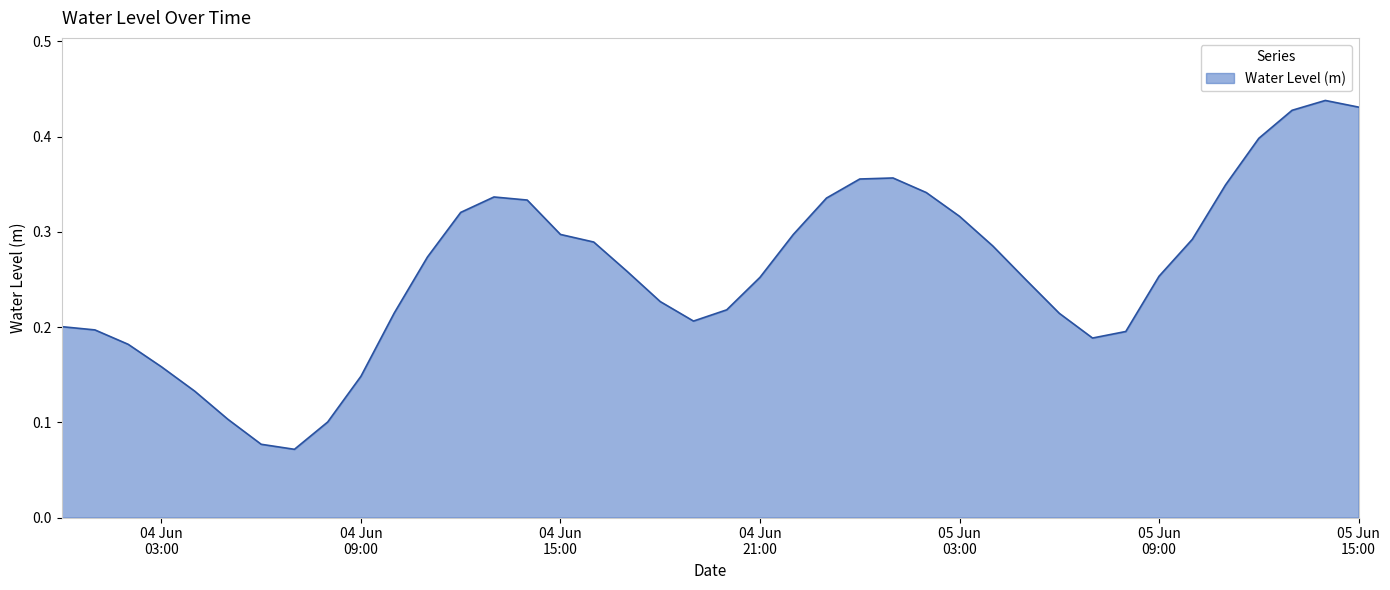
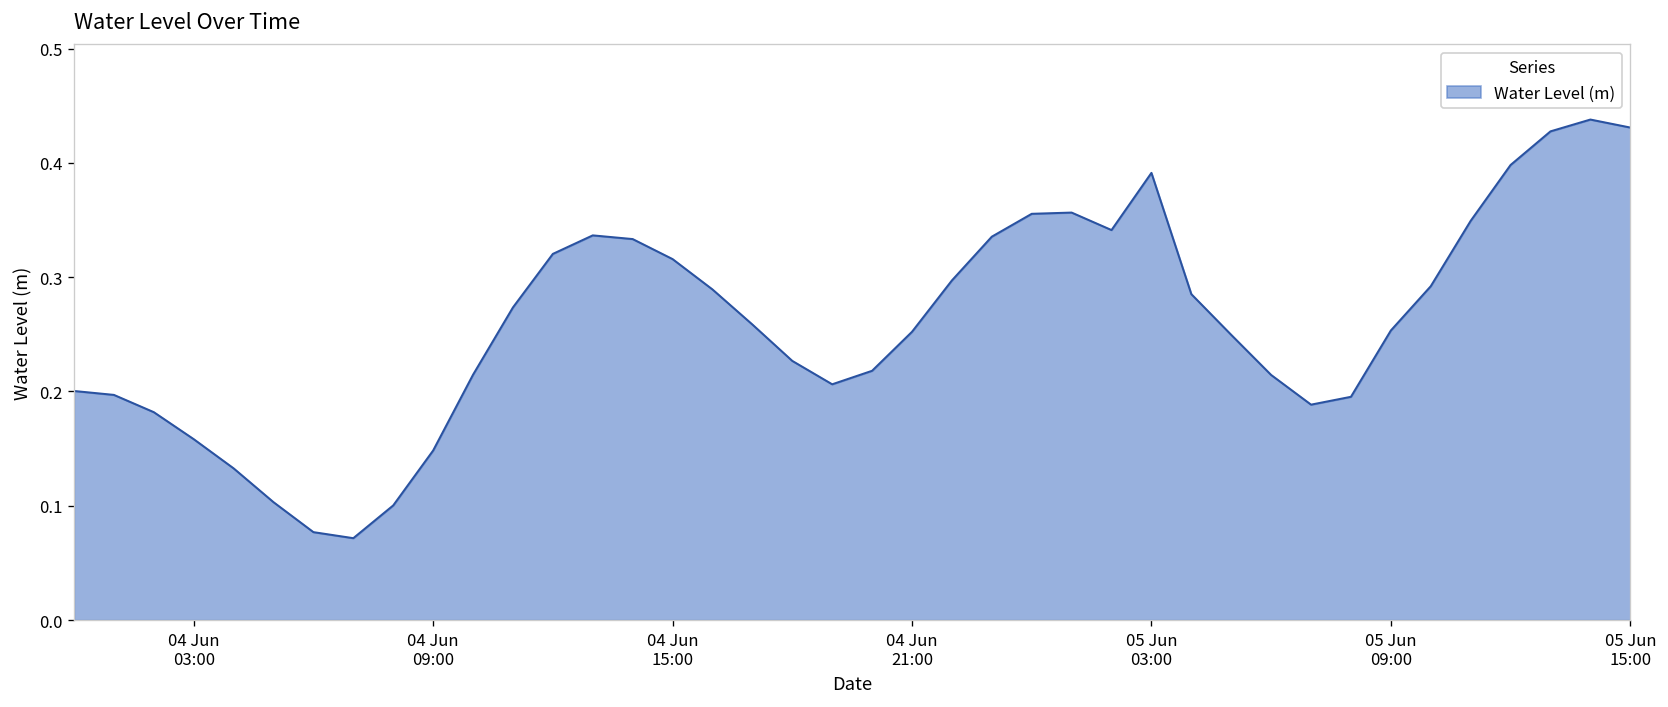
04 Jun 15:00: 0.30 -> 0.32
05 Jun 03:00: 0.32 -> 0.39
